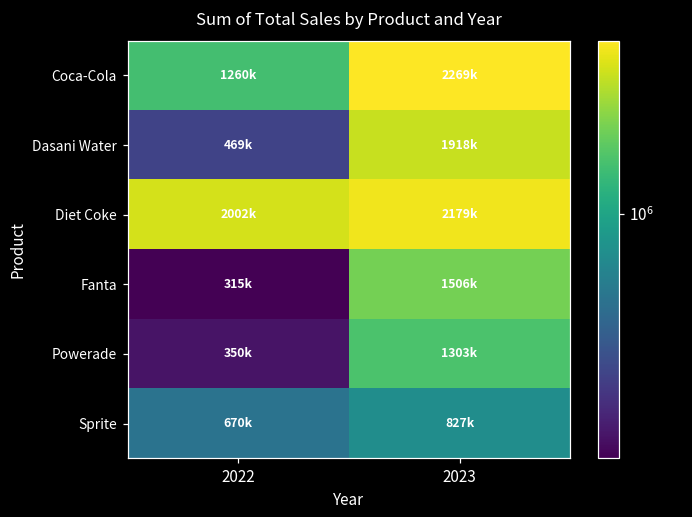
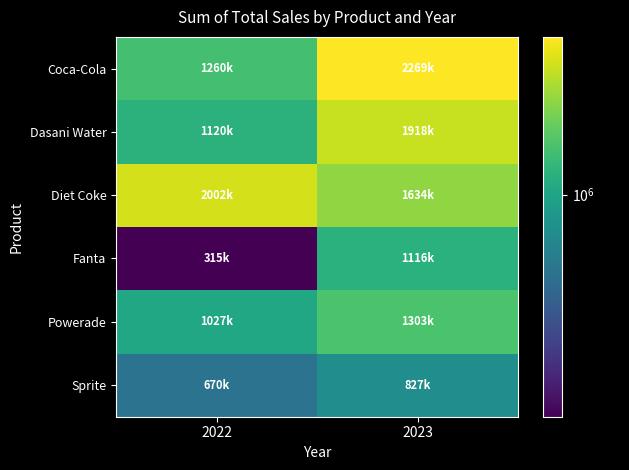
Dasani Water, 2022: 469k -> 1120k
Diet Coke, 2023: 2179k -> 1634k
Fanta, 2023: 1506k -> 1116k
Powerade, 2022: 350k -> 1027k
